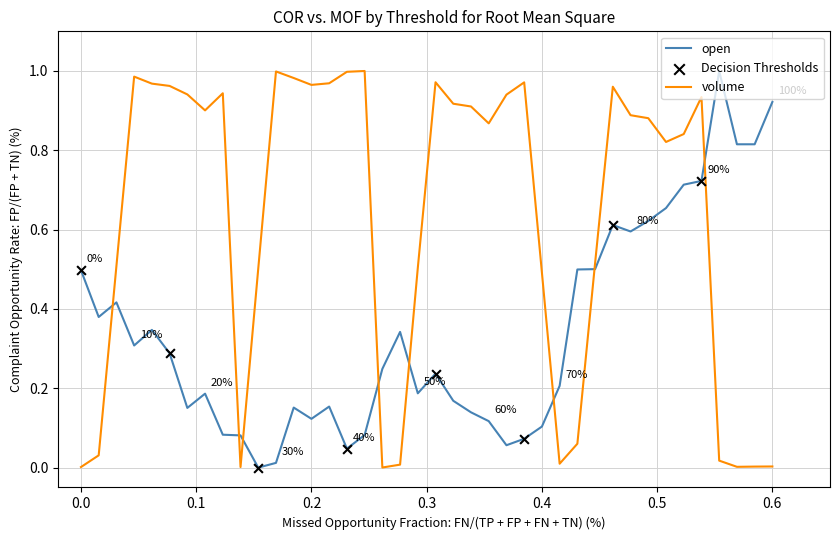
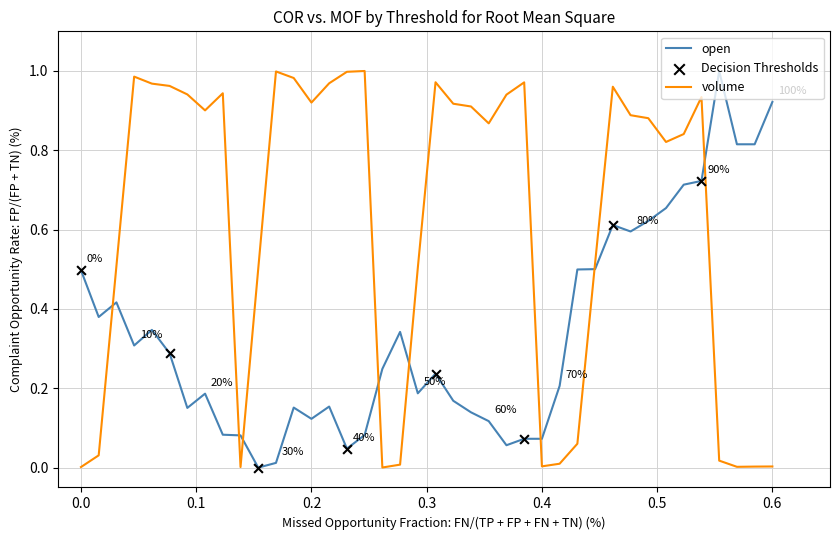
volume, 0.2: 0.96 -> 0.92
open, 0.4: 0.10 -> 0.07
volume, 0.4: 0.49 -> 0.00
